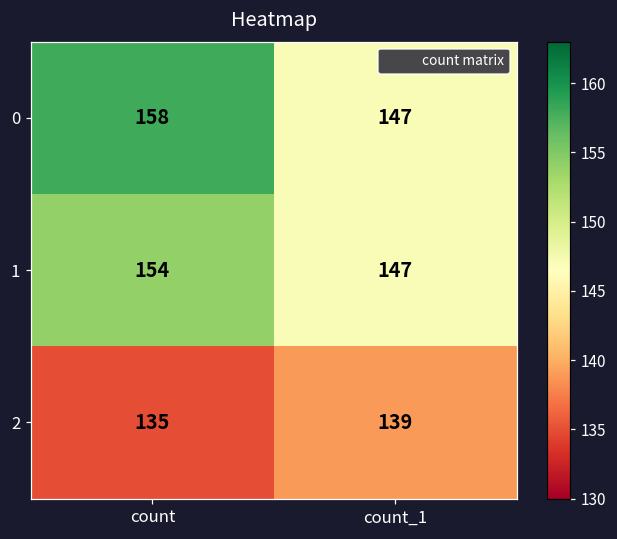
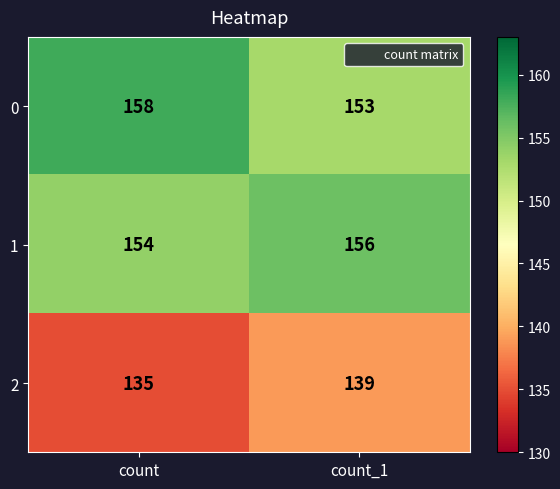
0, count_1: 147 -> 153
1, count_1: 147 -> 156
